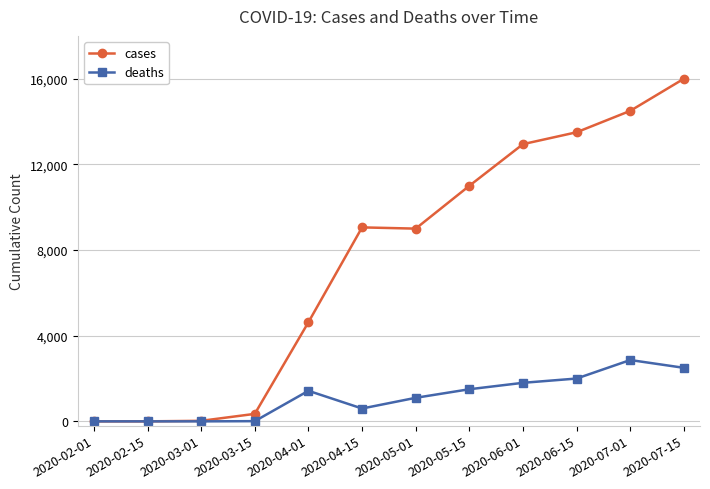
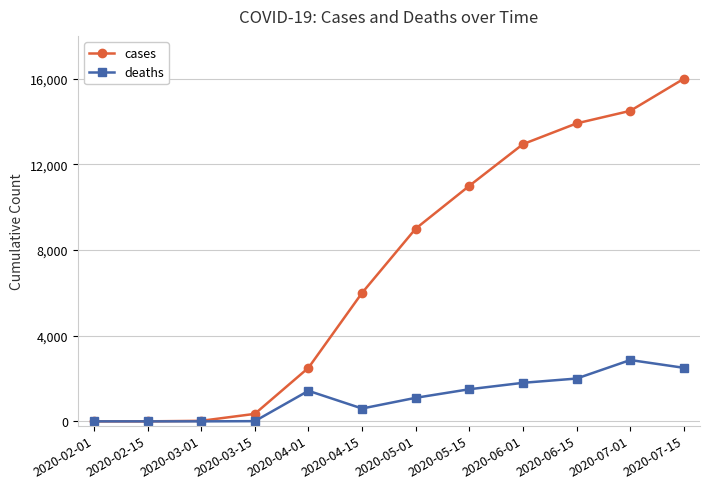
cases, 2020-04-01: 4,600 -> 2,500
cases, 2020-04-15: 9,100 -> 6,000
cases, 2020-06-15: 13,500 -> 13,900
